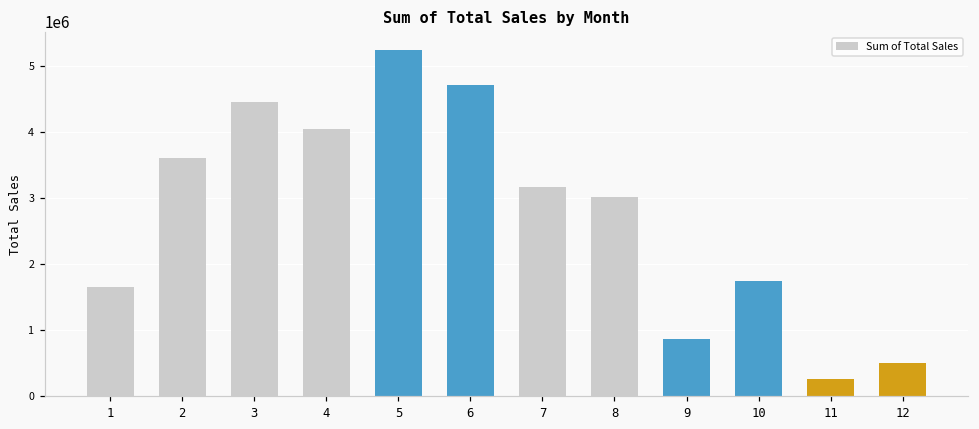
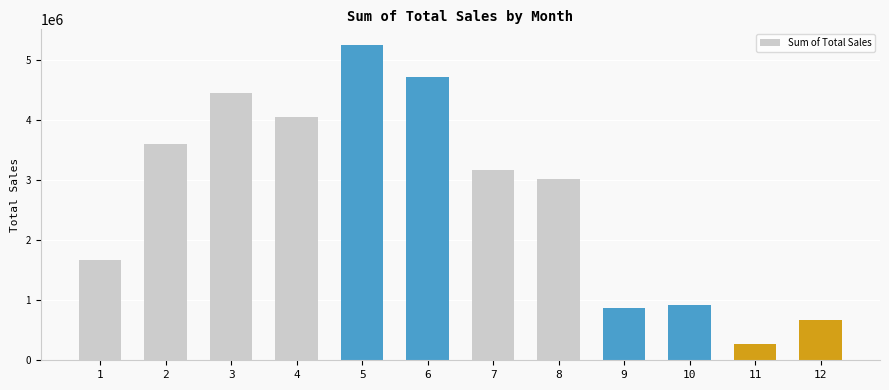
10: 1700000 -> 900000
12: 500000 -> 700000
